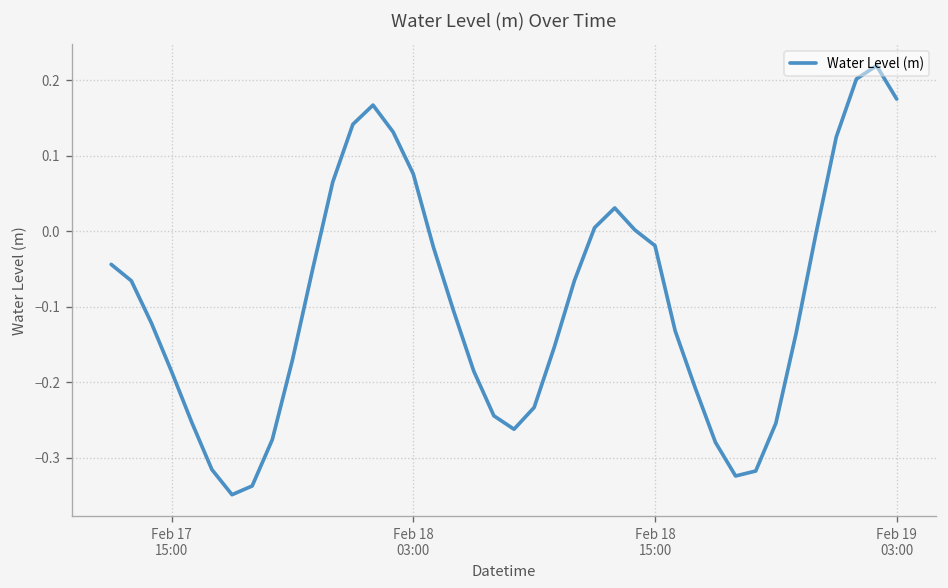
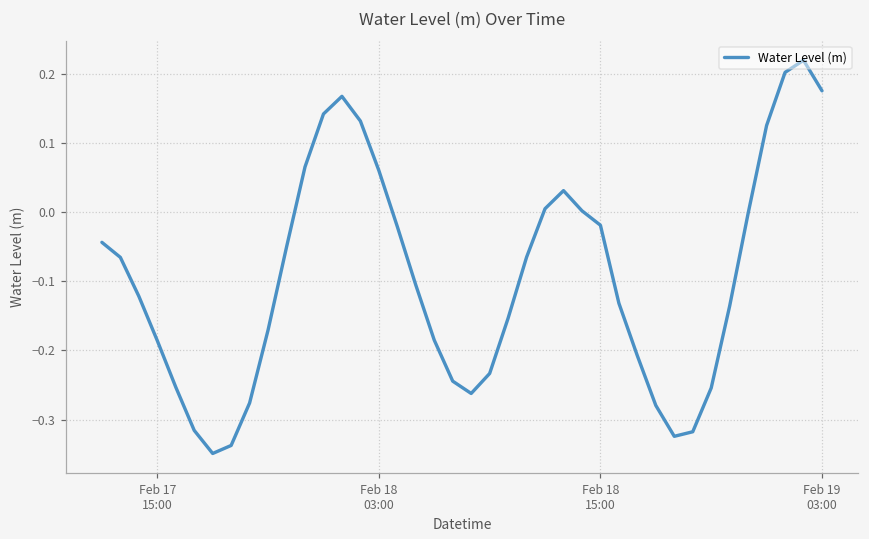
Feb 18 03:00: 0.08 -> 0.06
